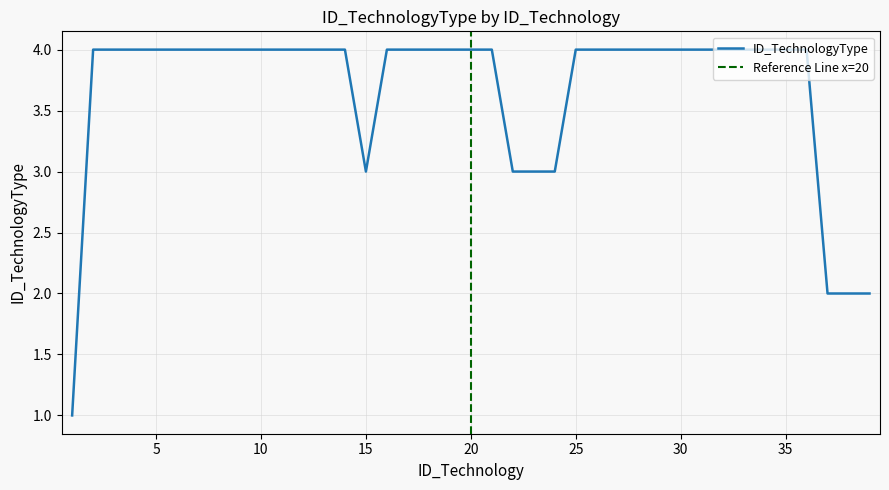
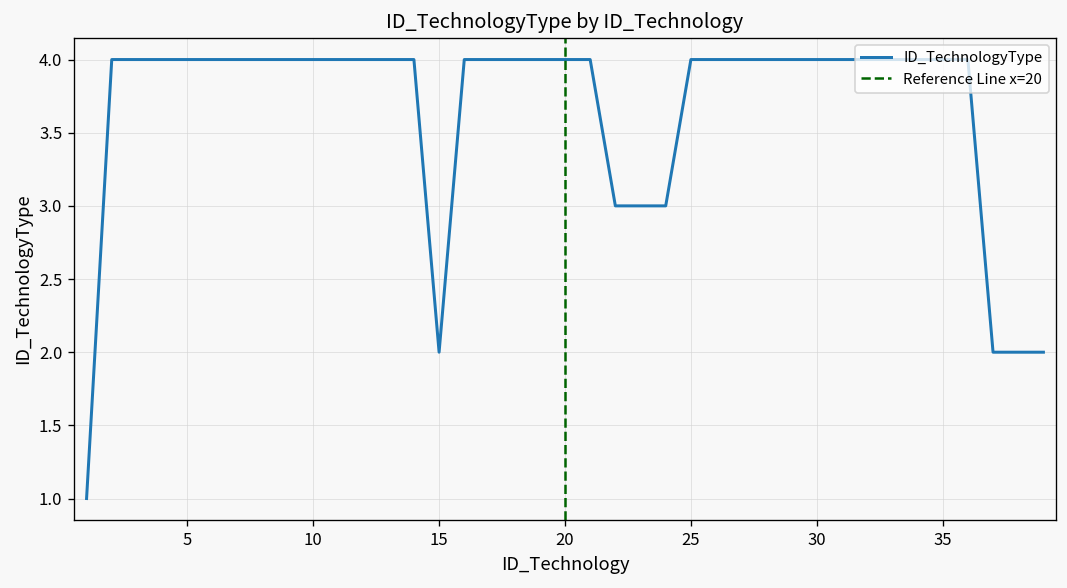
15: 3 -> 2
